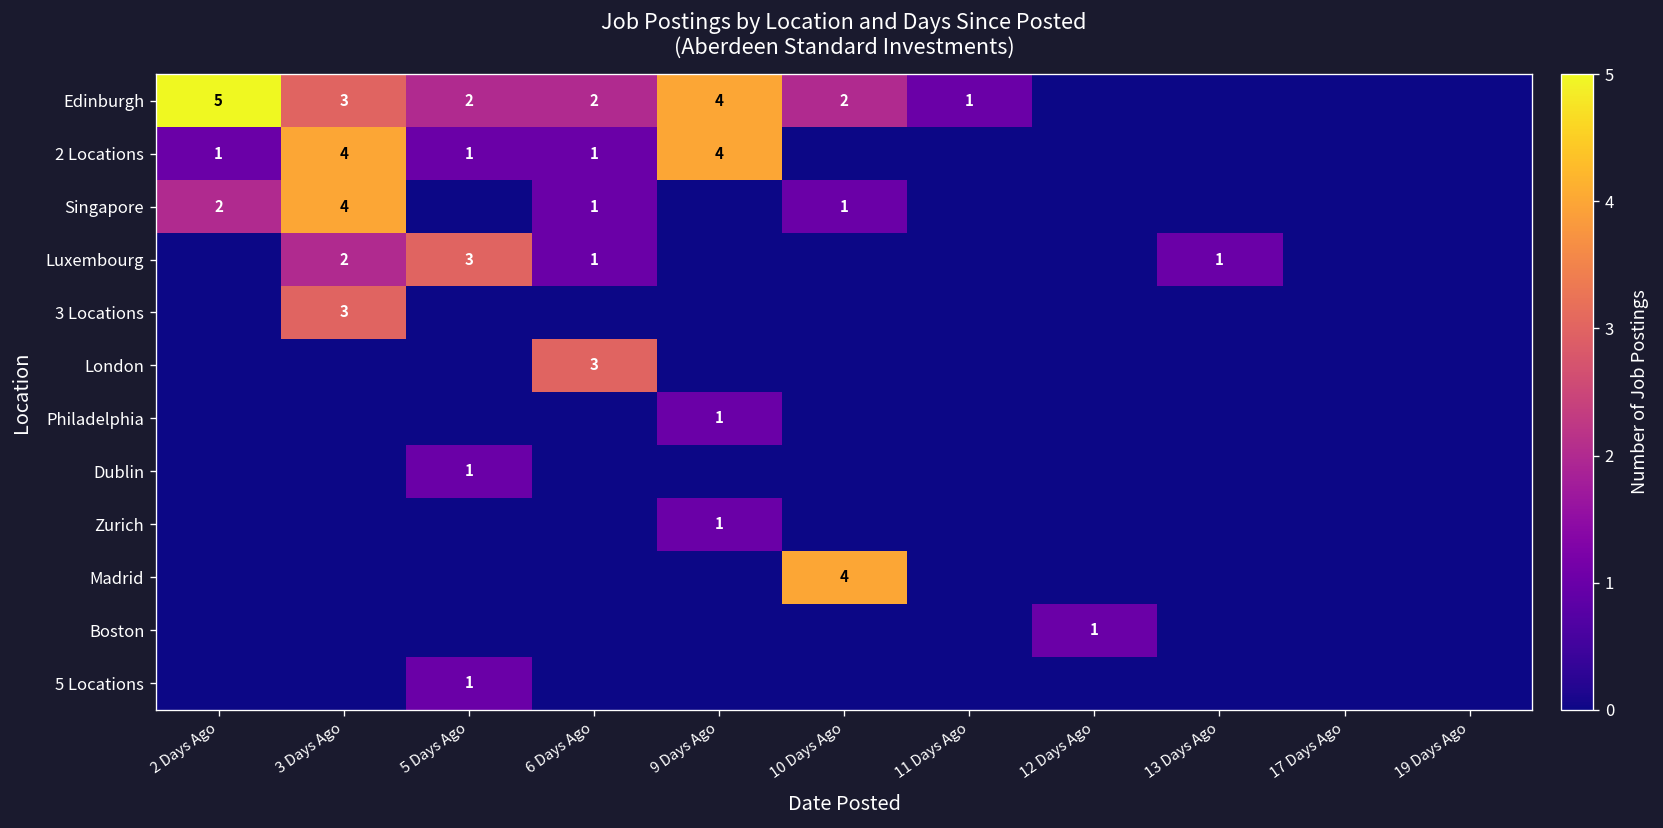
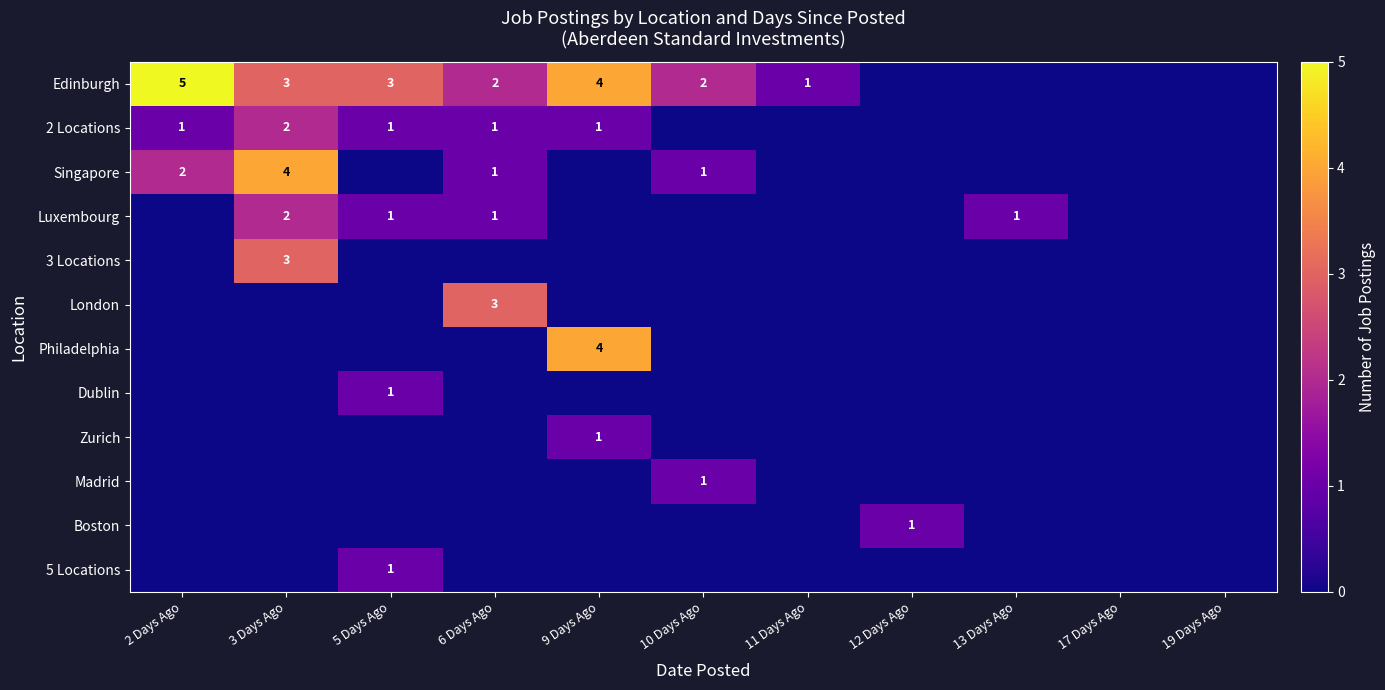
Edinburgh, 5 Days Ago: 2 -> 3
2 Locations, 3 Days Ago: 4 -> 2
2 Locations, 9 Days Ago: 4 -> 1
Luxembourg, 5 Days Ago: 3 -> 1
Philadelphia, 9 Days Ago: 1 -> 4
Madrid, 10 Days Ago: 4 -> 1
